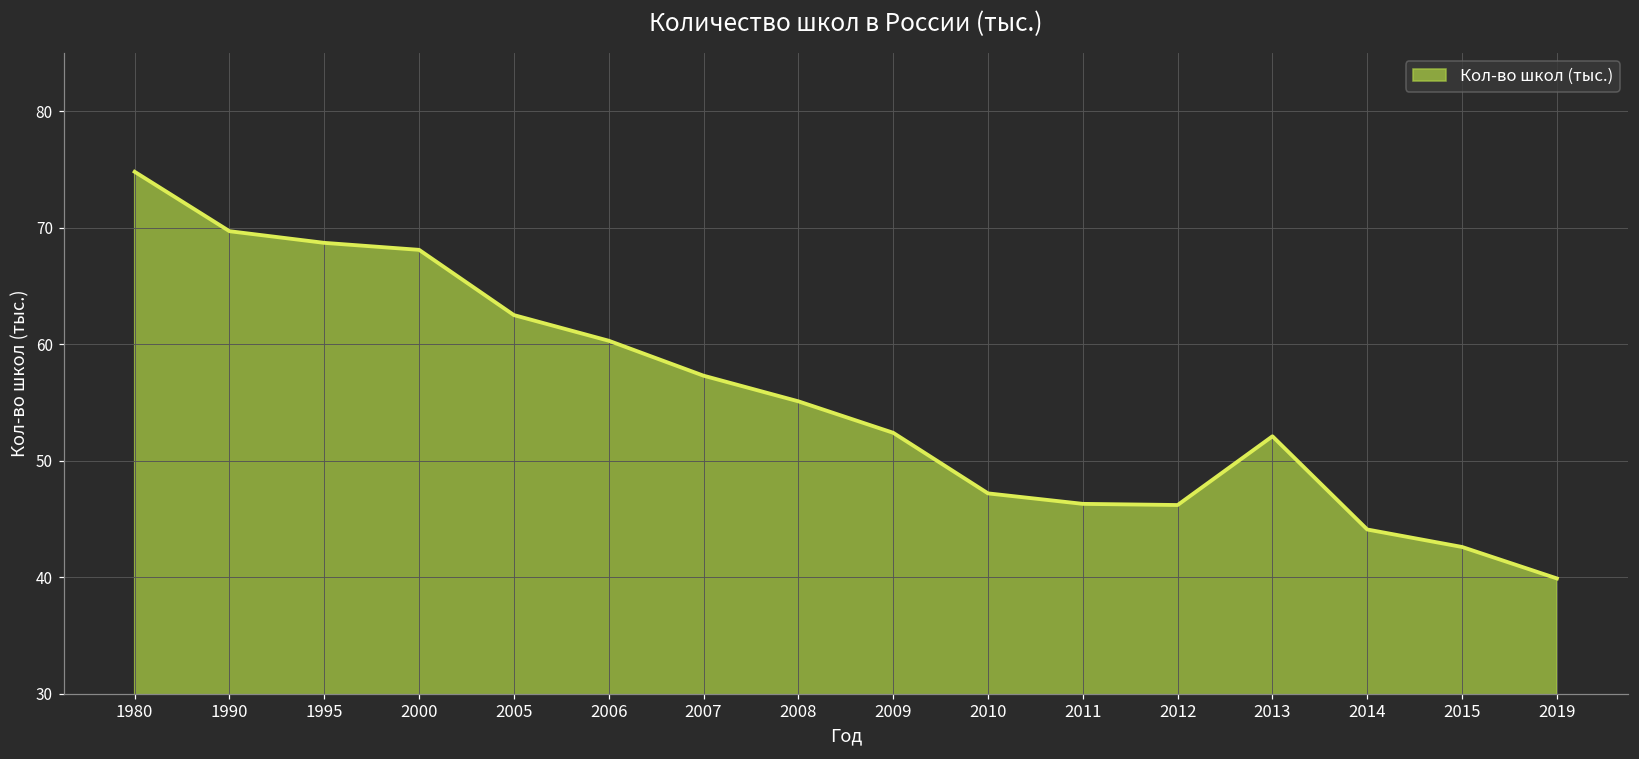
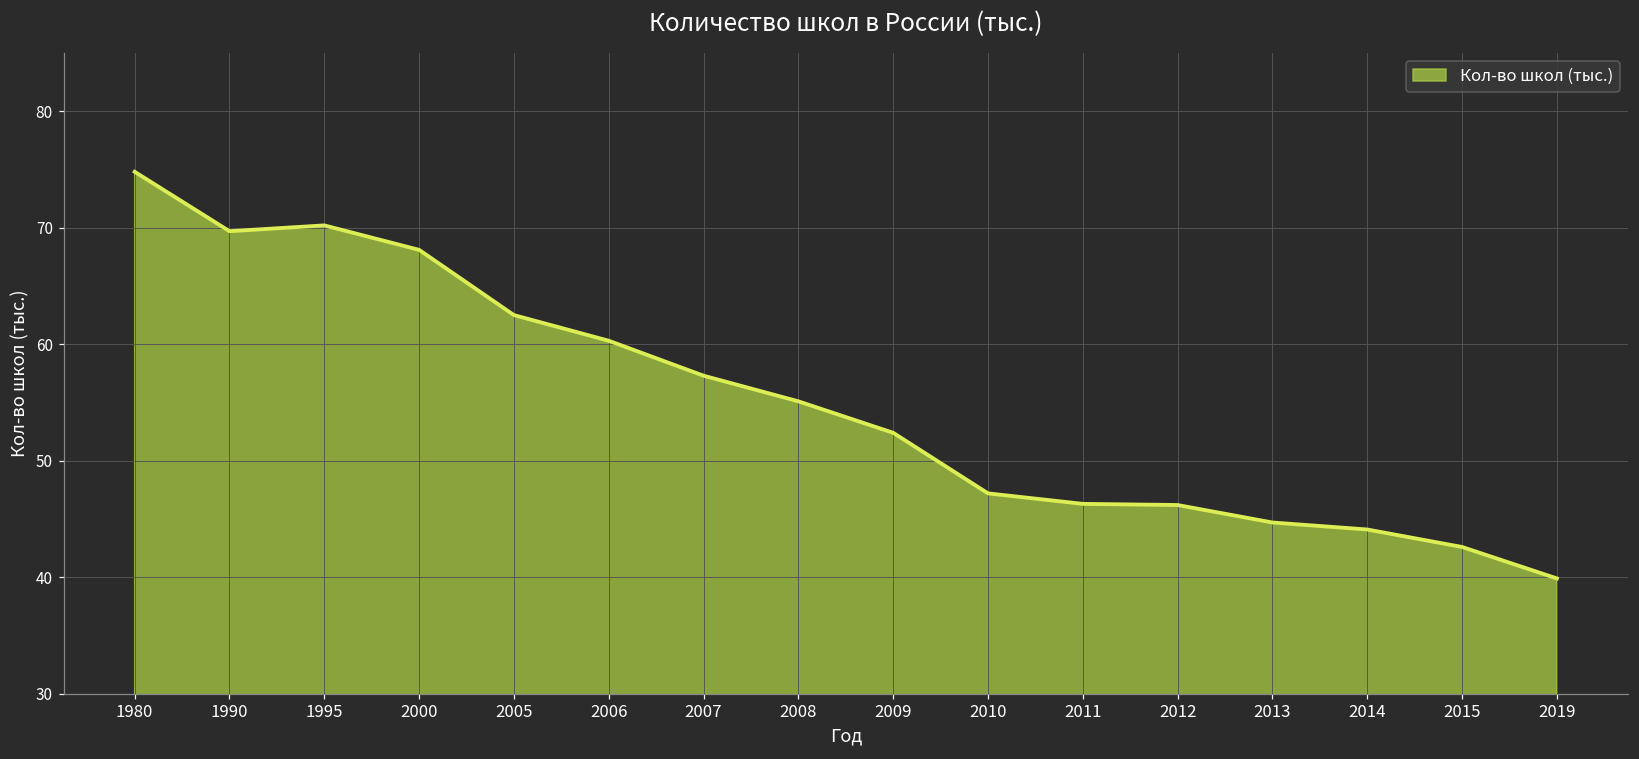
1995: 68.7 -> 70.2
2013: 52.1 -> 44.7
